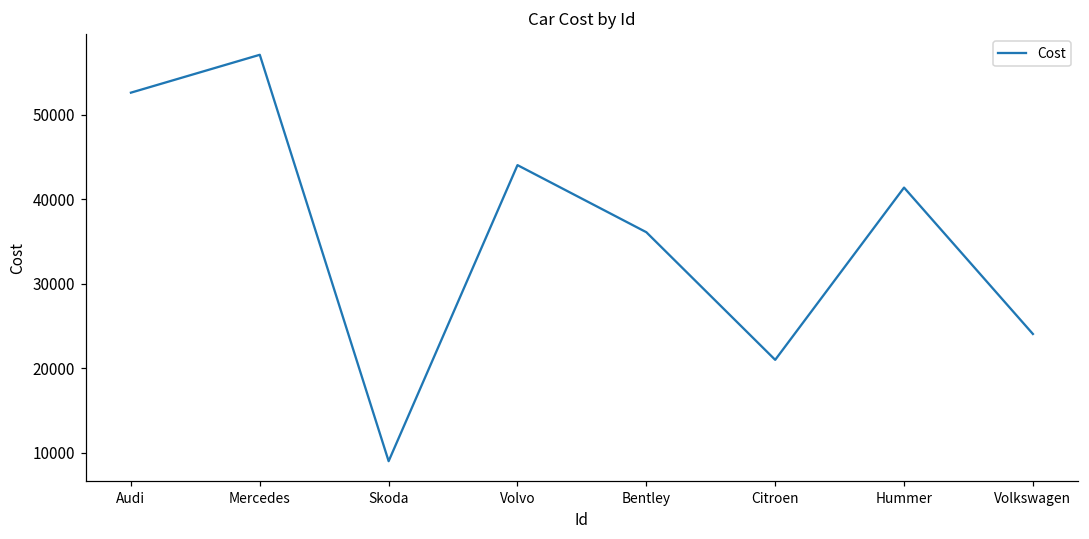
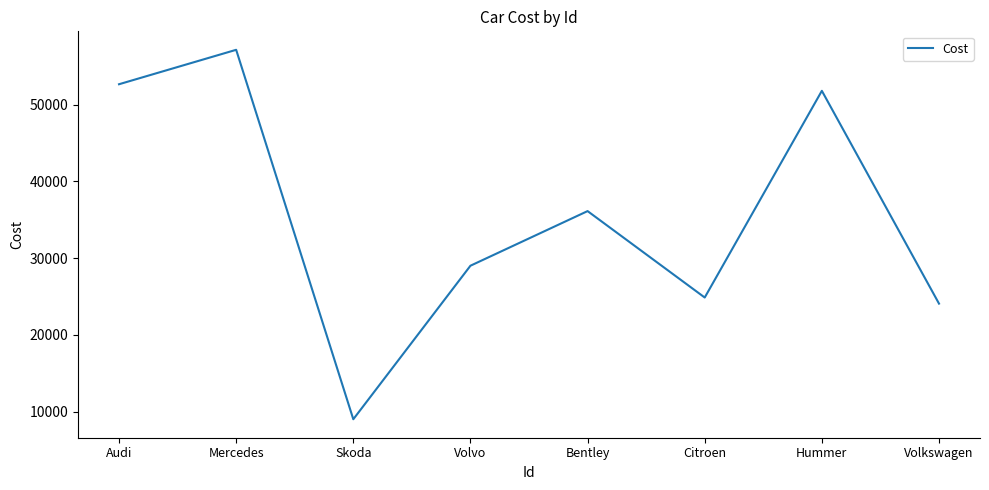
Volvo: 44000 -> 29000
Citroen: 21000 -> 25000
Hummer: 41000 -> 52000
